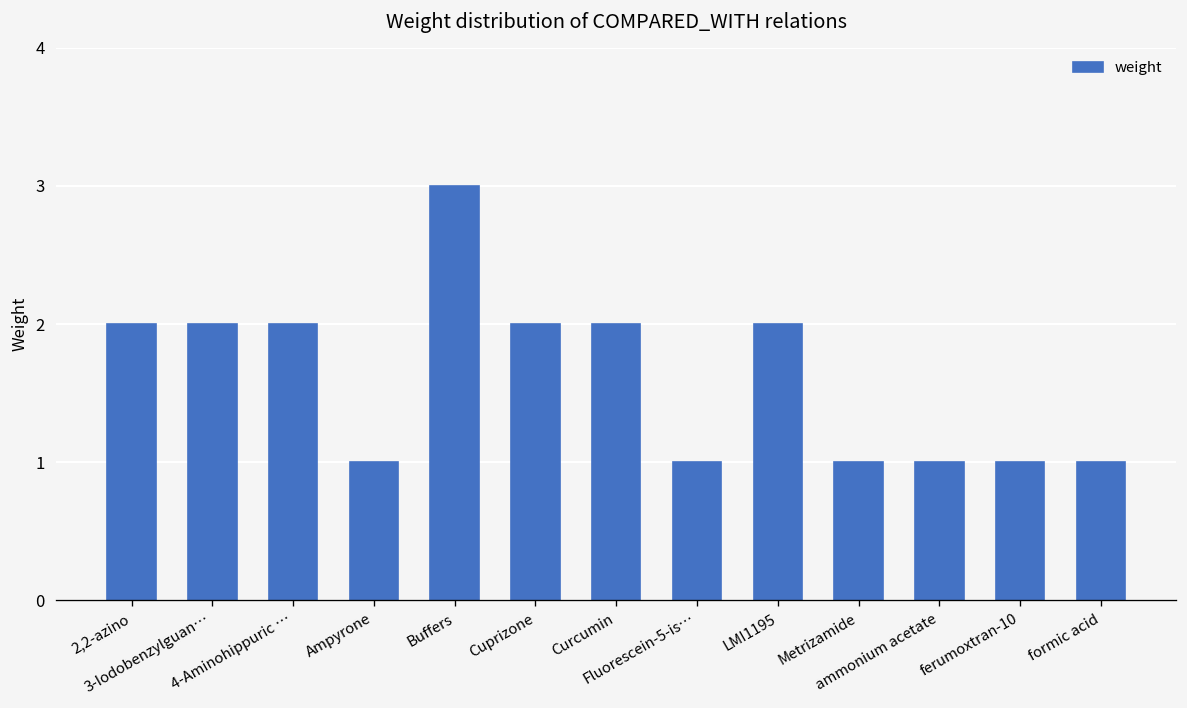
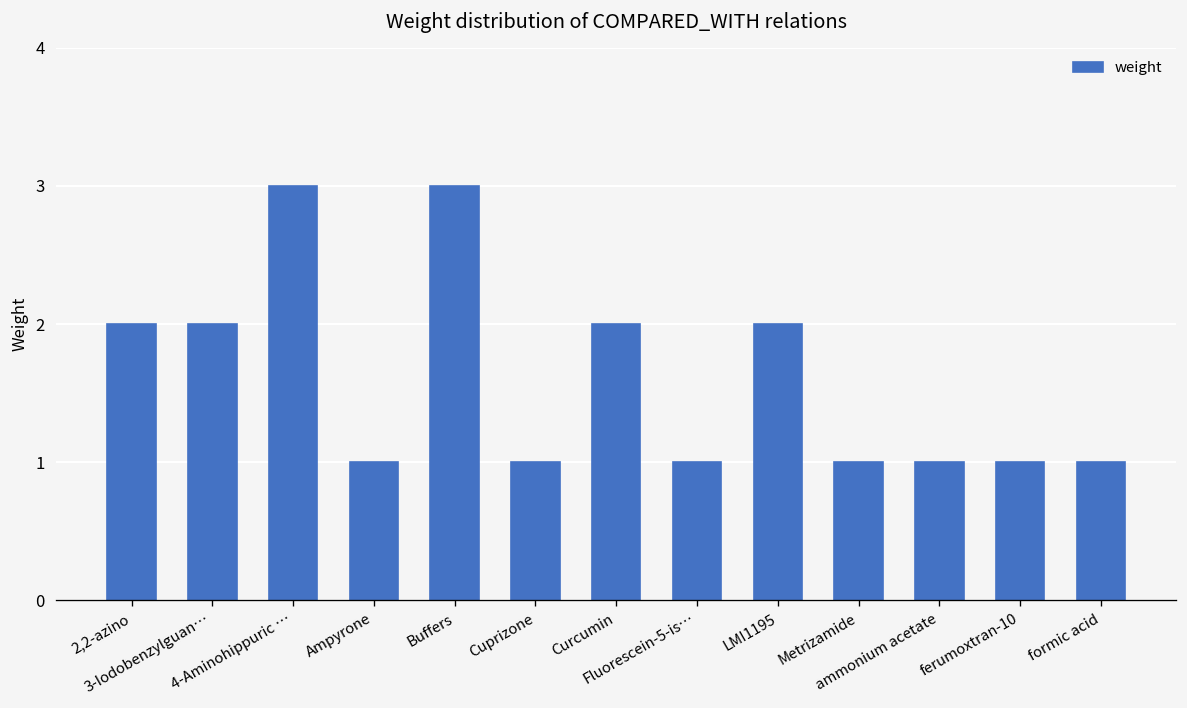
4-Aminohippuric …: 2 -> 3
Cuprizone: 2 -> 1
